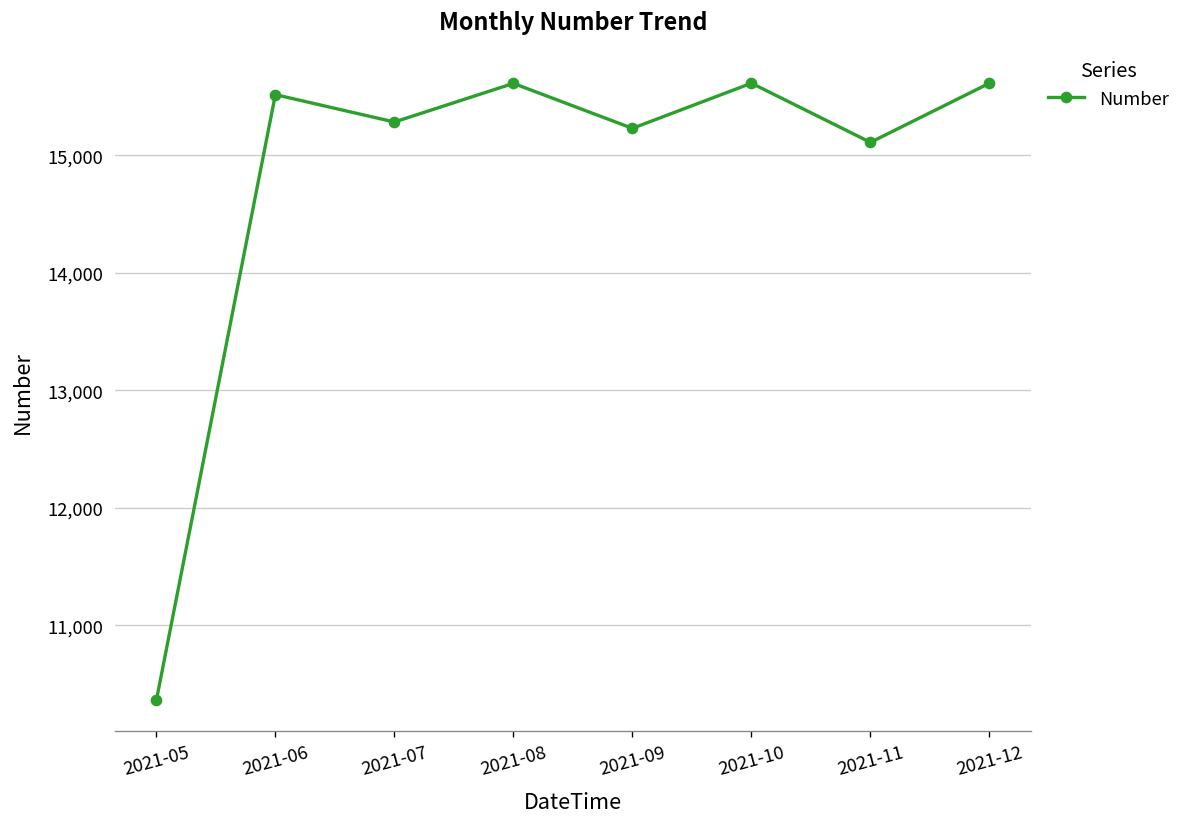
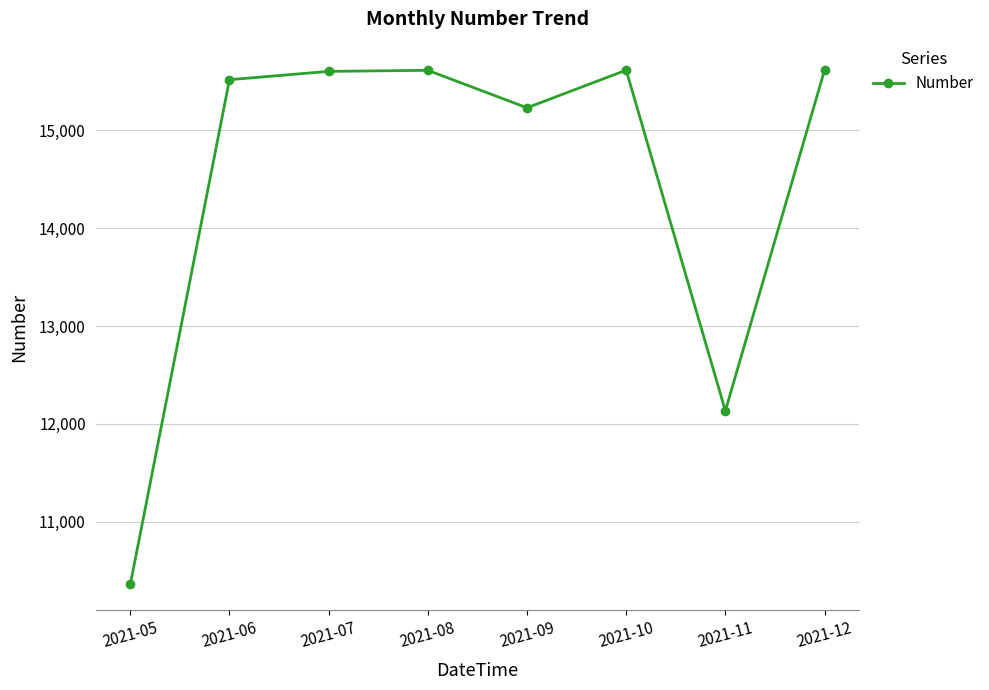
2021-07: 15,300 -> 15,600
2021-11: 15,100 -> 12,100
